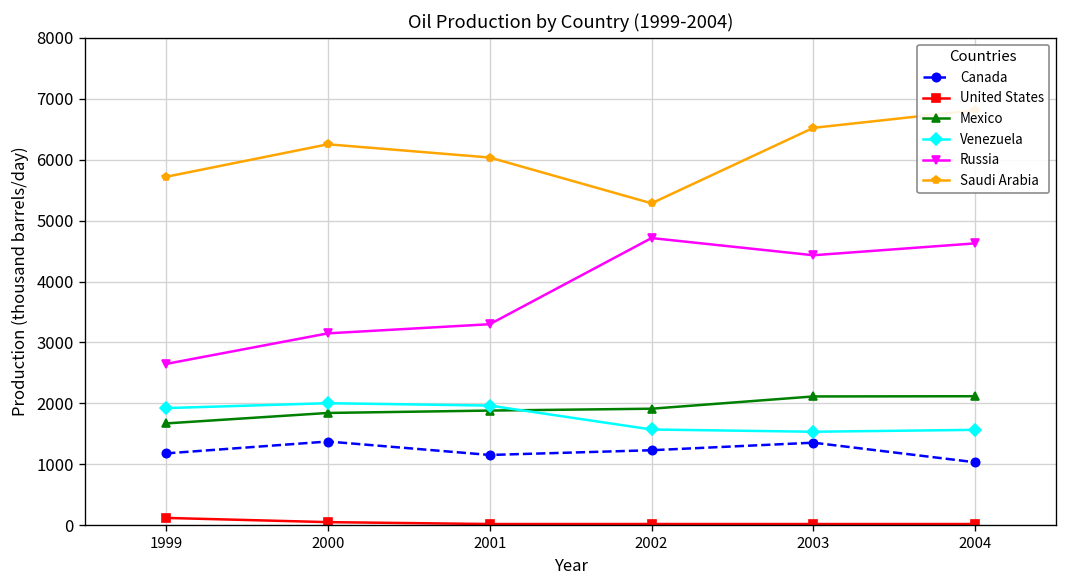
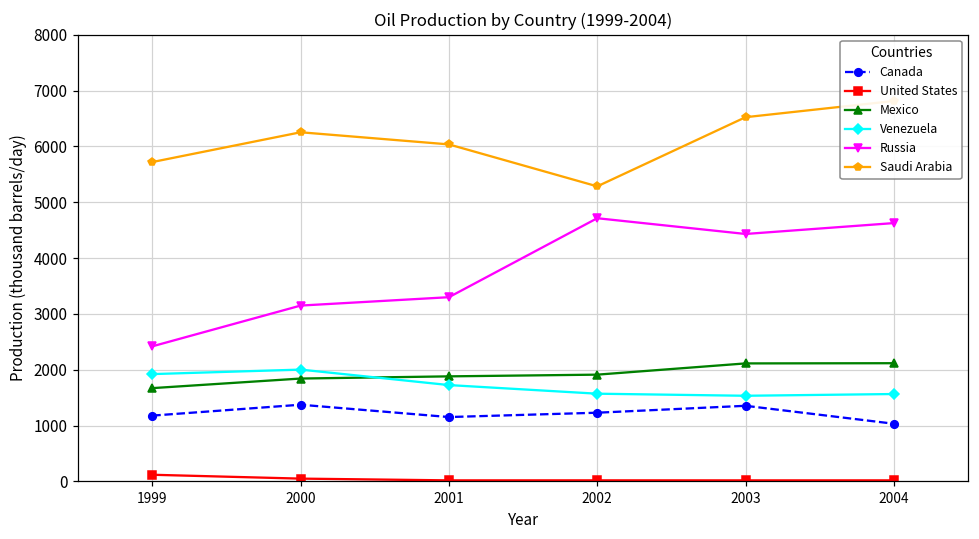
Russia, 1999: 2600 -> 2400
Venezuela, 2001: 2000 -> 1700
